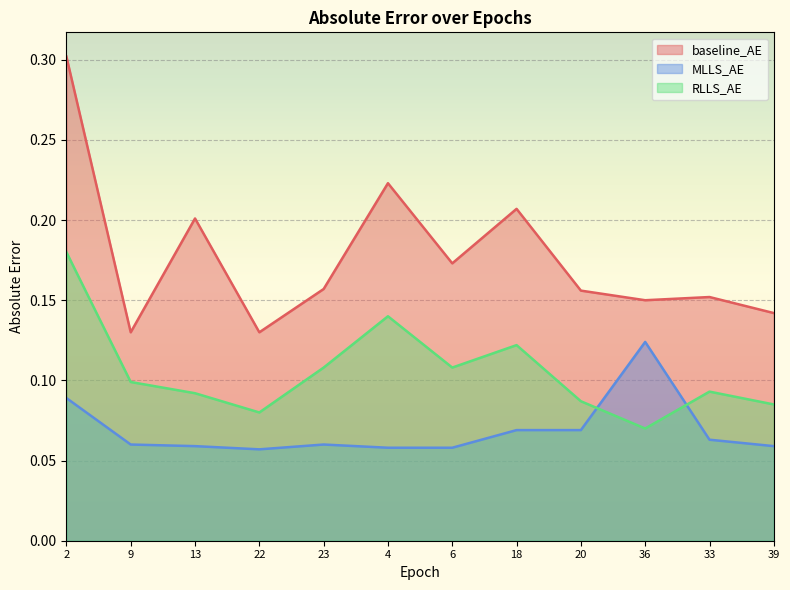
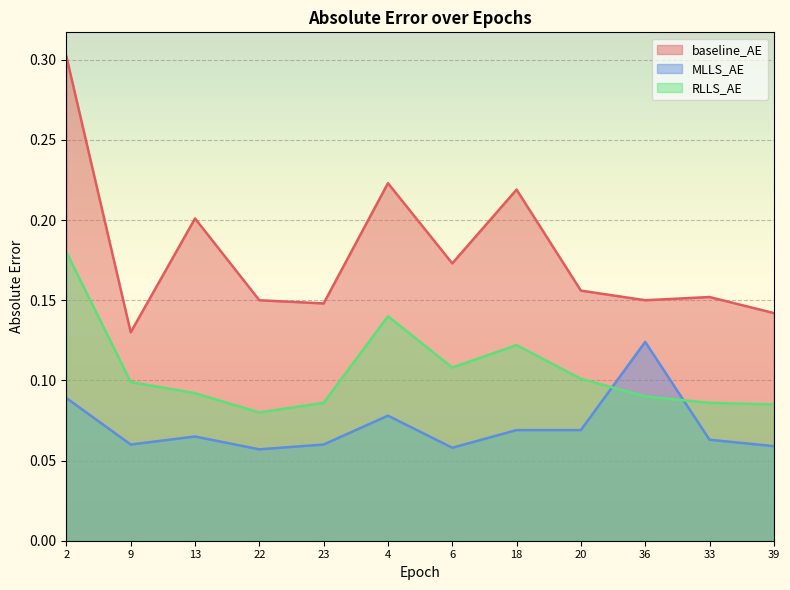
MLLS_AE, 13: 0.059 -> 0.065
baseline_AE, 22: 0.13 -> 0.15
baseline_AE, 23: 0.157 -> 0.148
RLLS_AE, 23: 0.108 -> 0.086
MLLS_AE, 4: 0.058 -> 0.078
baseline_AE, 18: 0.207 -> 0.219
RLLS_AE, 20: 0.087 -> 0.101
RLLS_AE, 36: 0.07 -> 0.09
RLLS_AE, 33: 0.093 -> 0.086
